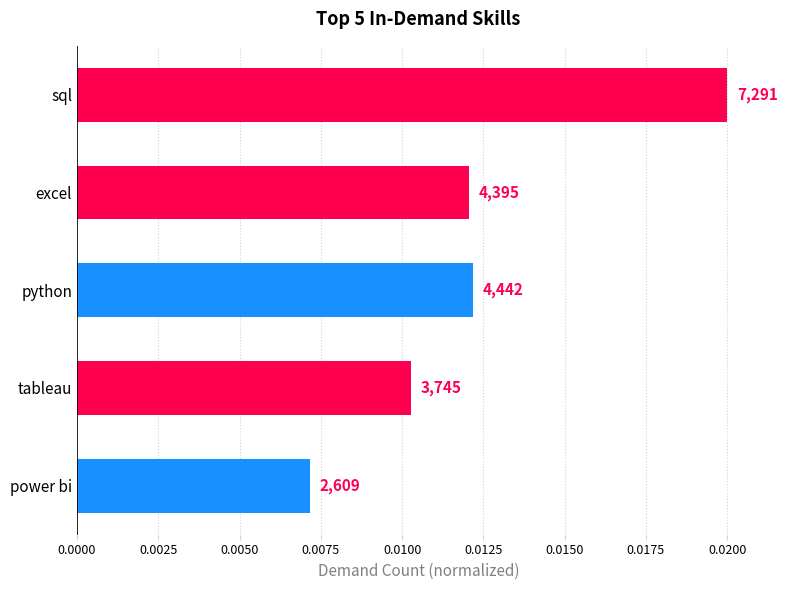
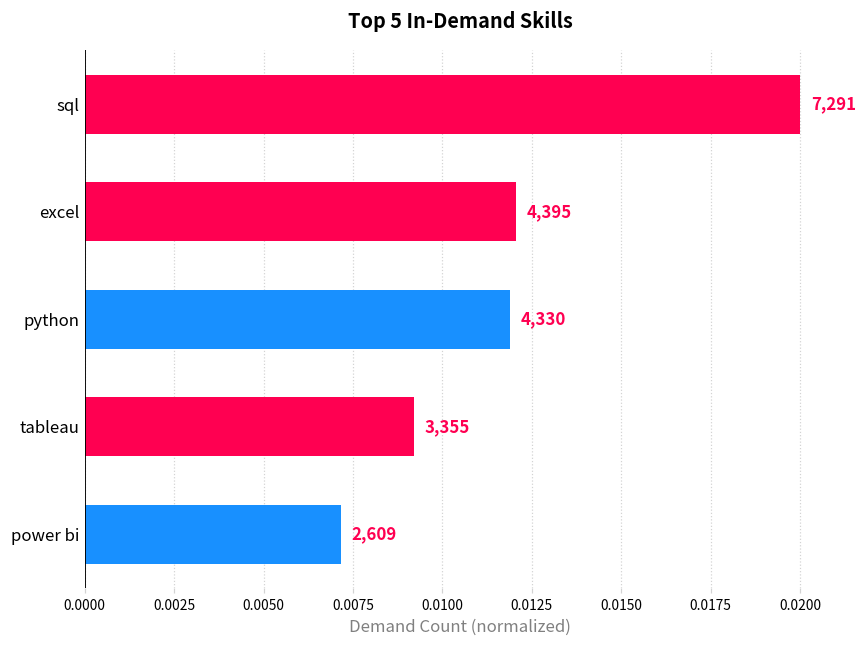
python: 4,442 -> 4,330
tableau: 3,745 -> 3,355
